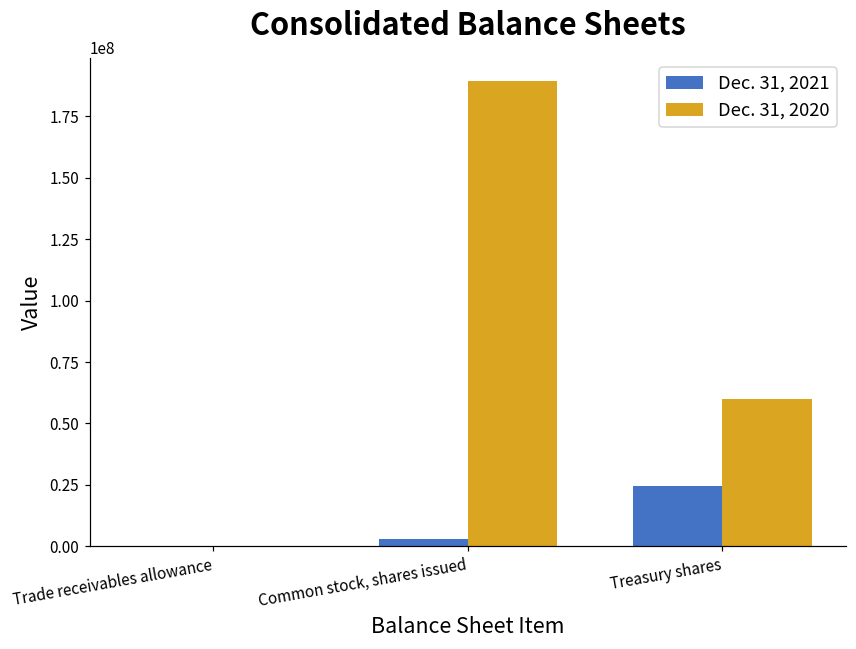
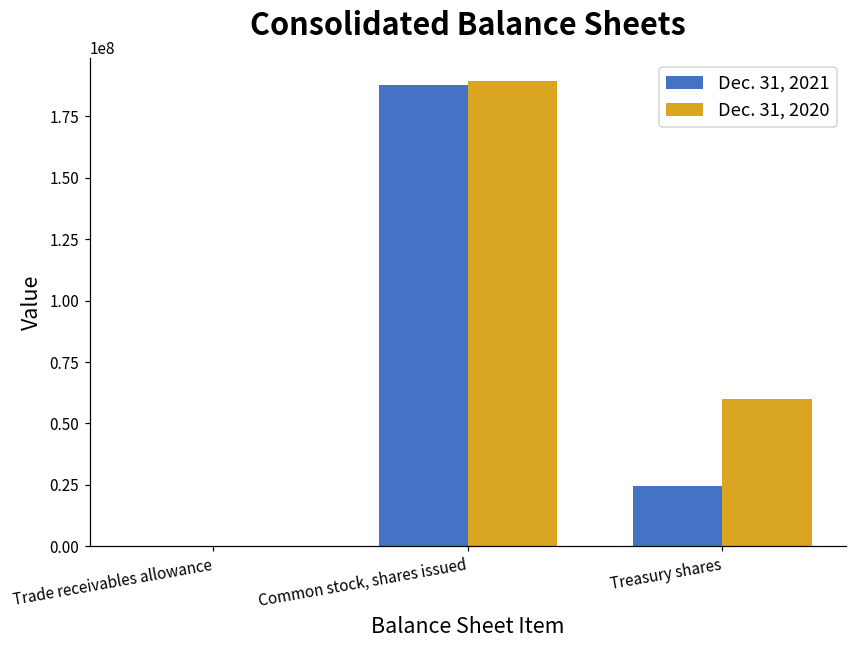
Dec. 31, 2021, Common stock, shares issued: 3000000 -> 188000000
